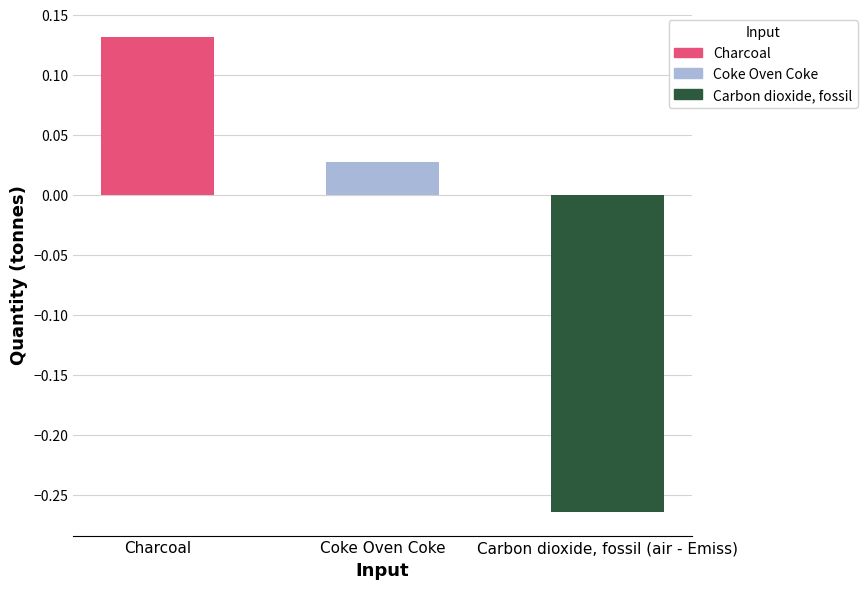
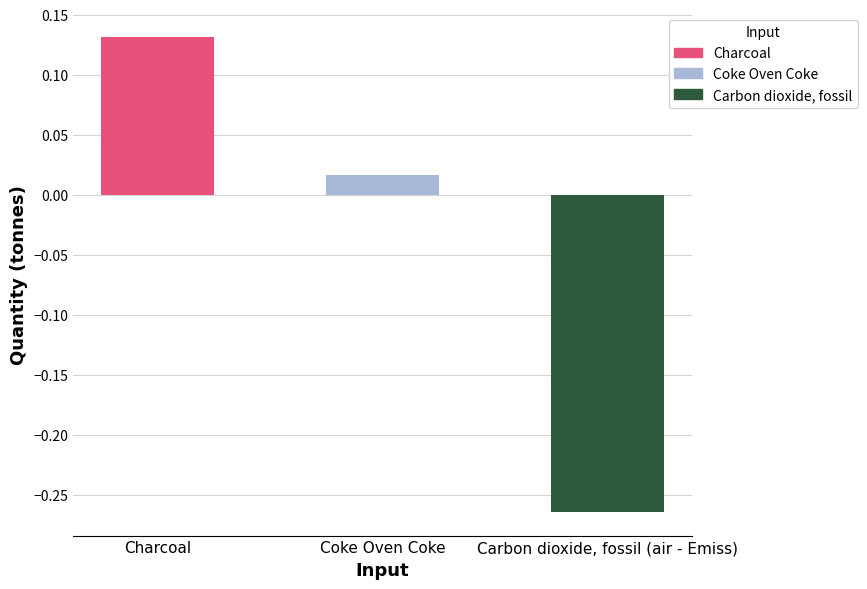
Coke Oven Coke: 0.027 -> 0.016
